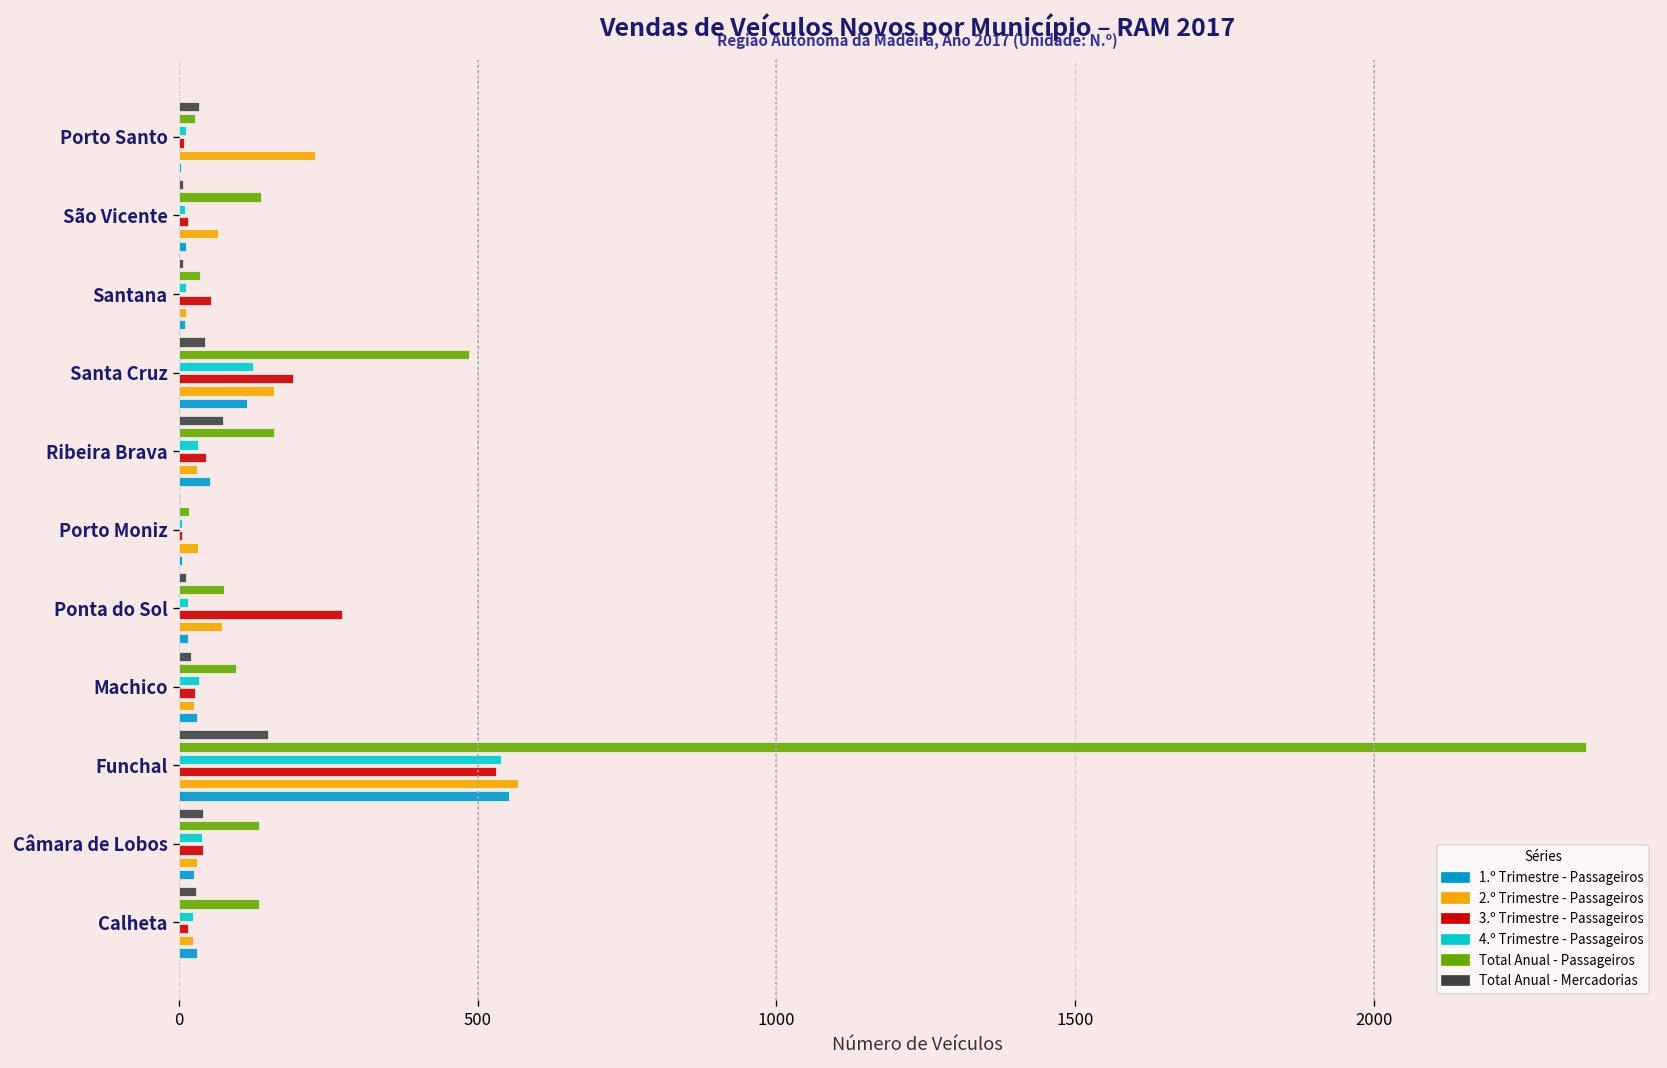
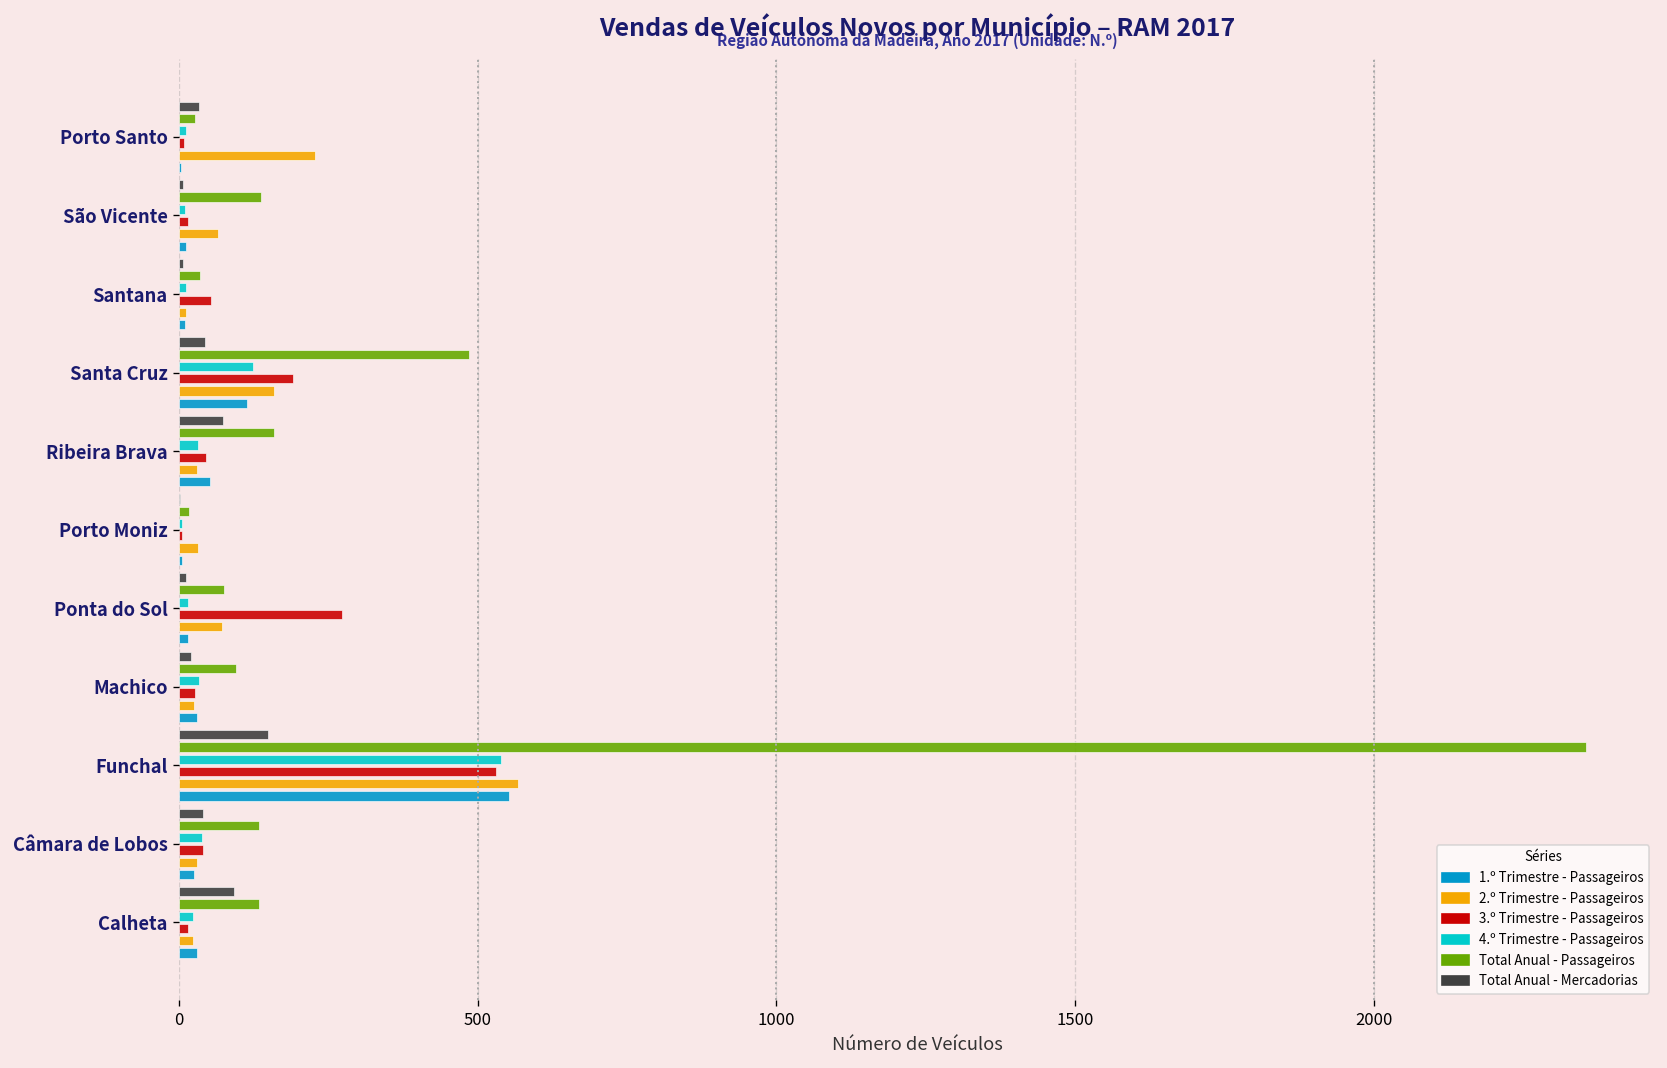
Total Anual - Mercadorias, Calheta: 30 -> 90
